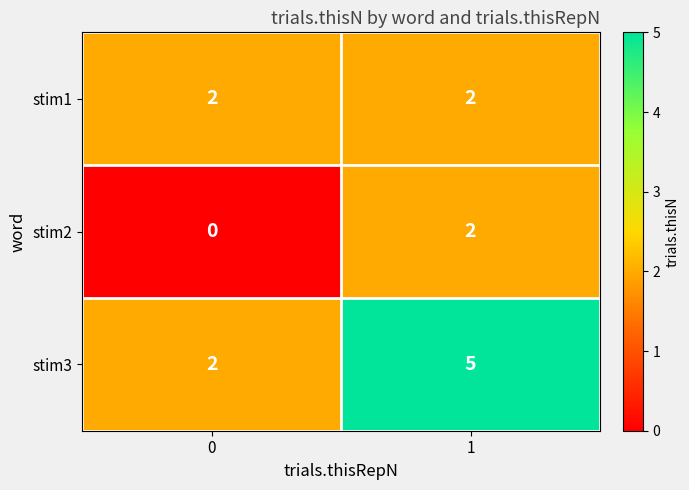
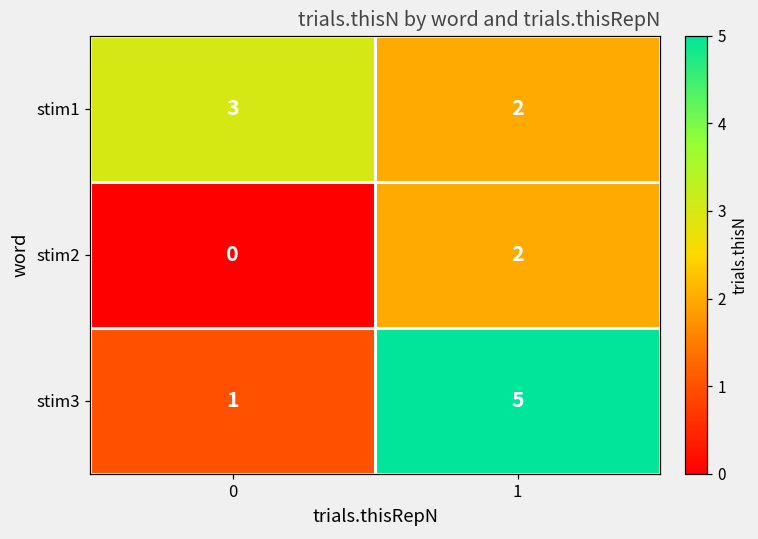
stim1, 0: 2 -> 3
stim3, 0: 2 -> 1
